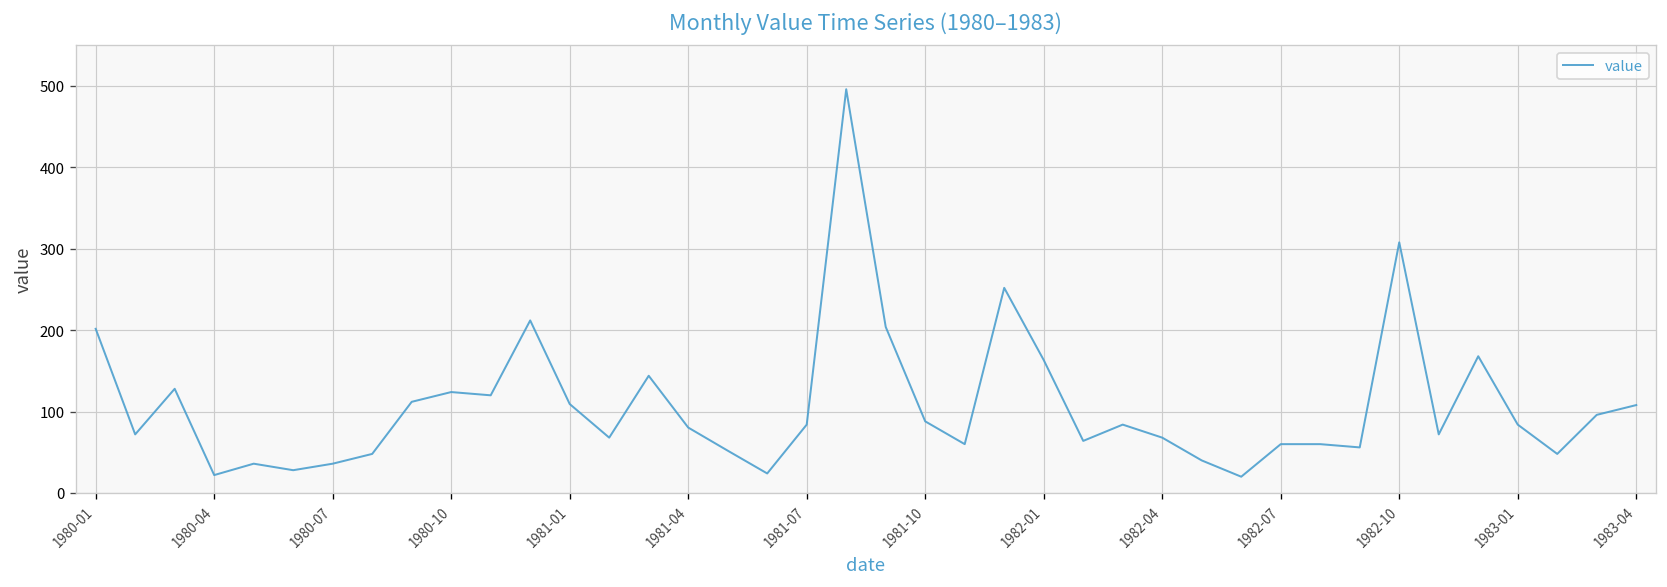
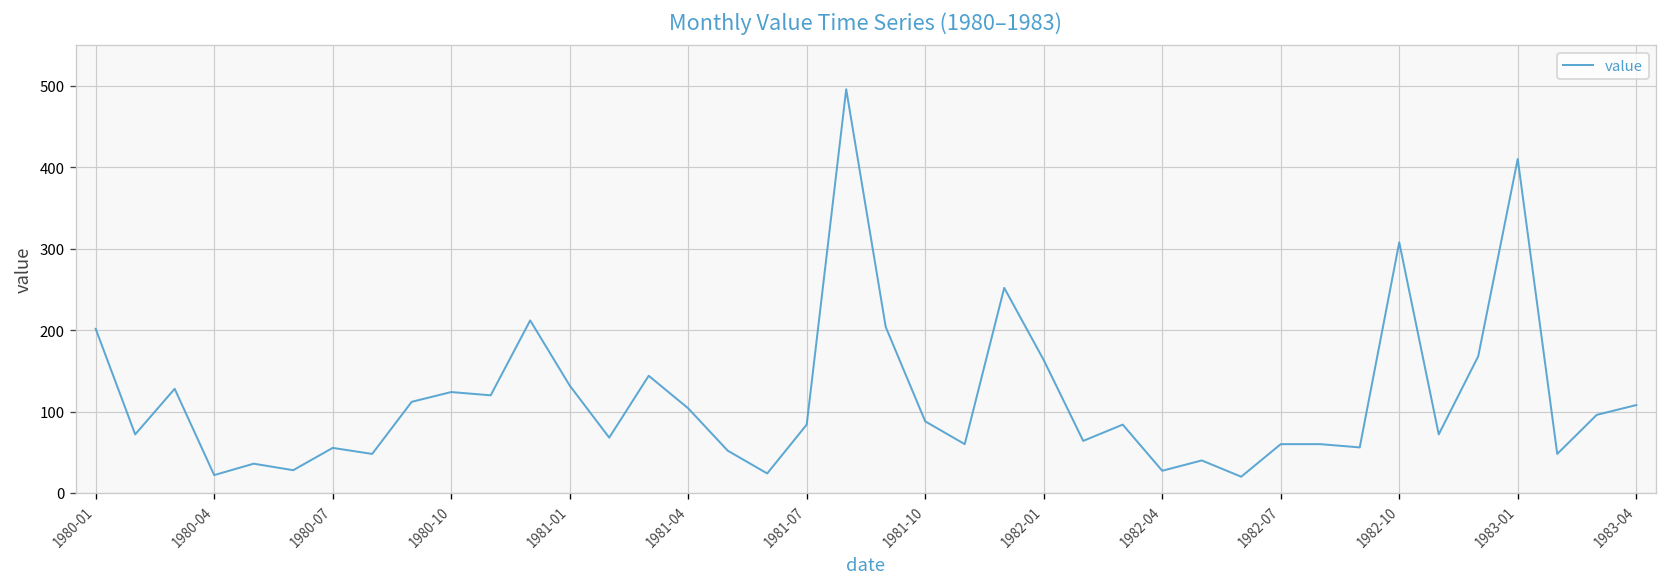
1980-07: 40 -> 60
1981-01: 110 -> 130
1981-04: 80 -> 100
1982-04: 70 -> 30
1983-01: 80 -> 410
